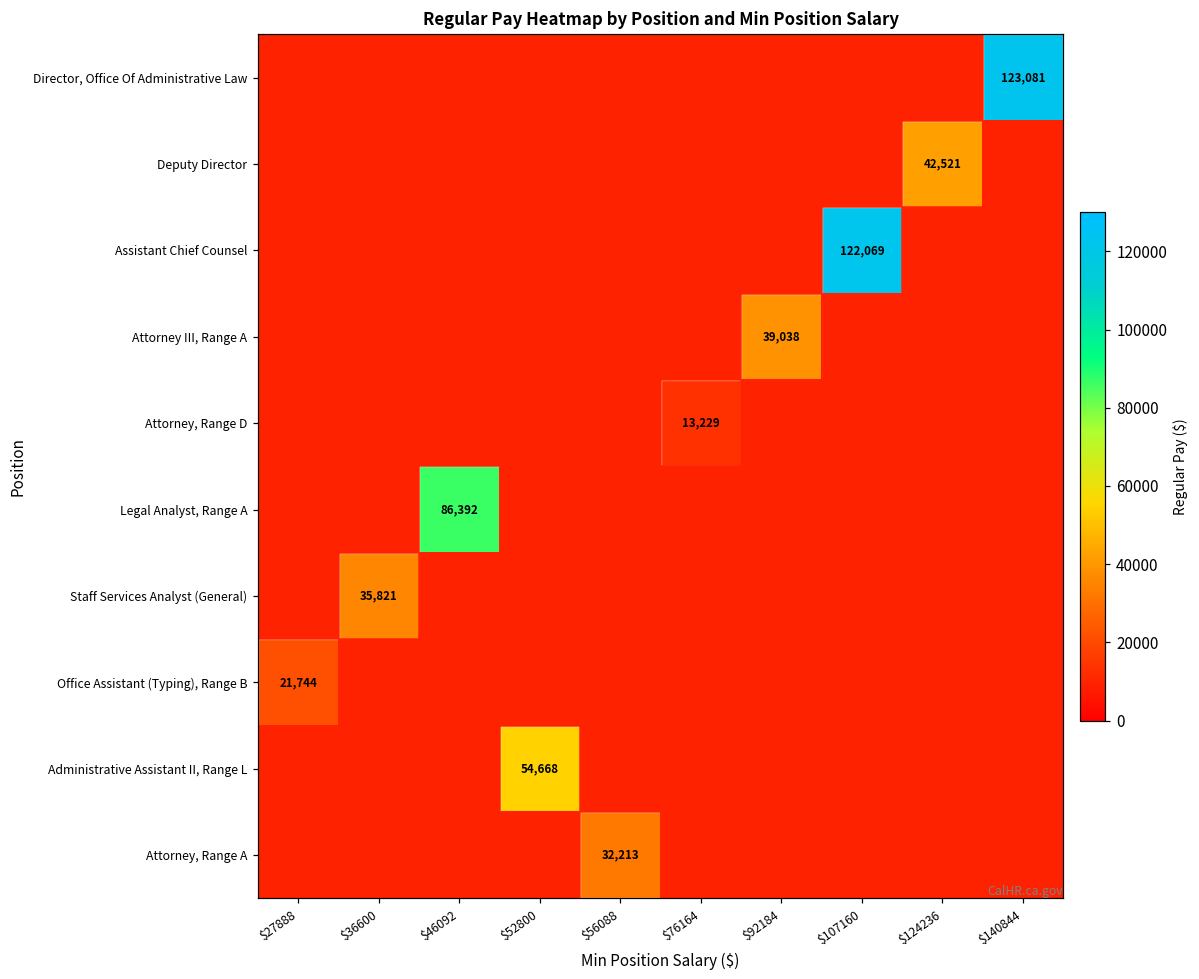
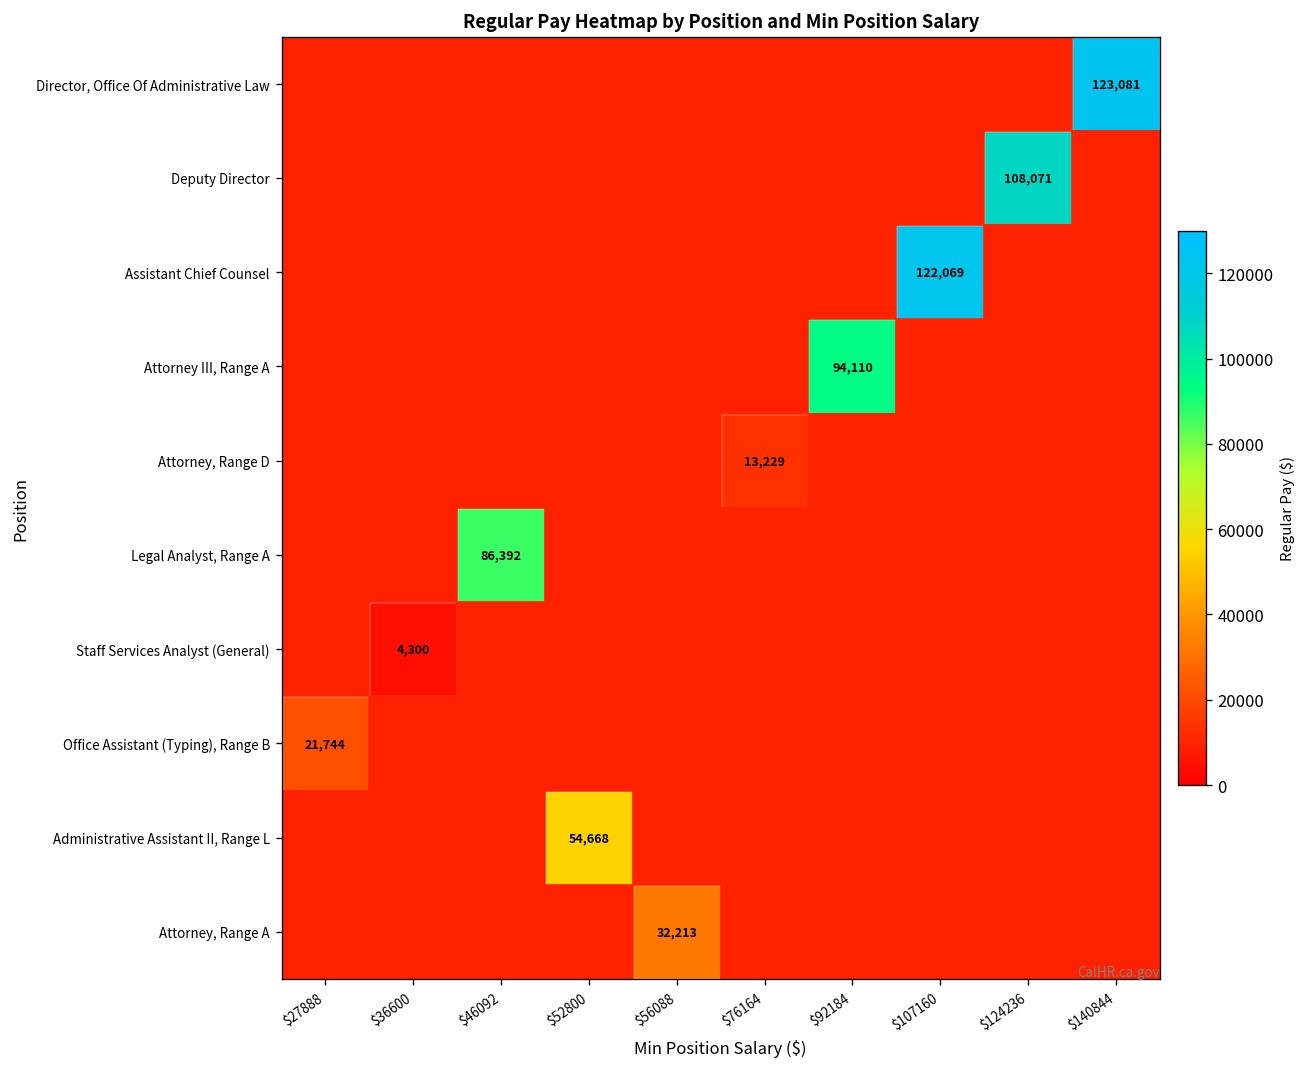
Deputy Director, $124236: 42,521 -> 108,071
Attorney III, Range A, $92184: 39,038 -> 94,110
Staff Services Analyst (General), $36600: 35,821 -> 4,300
